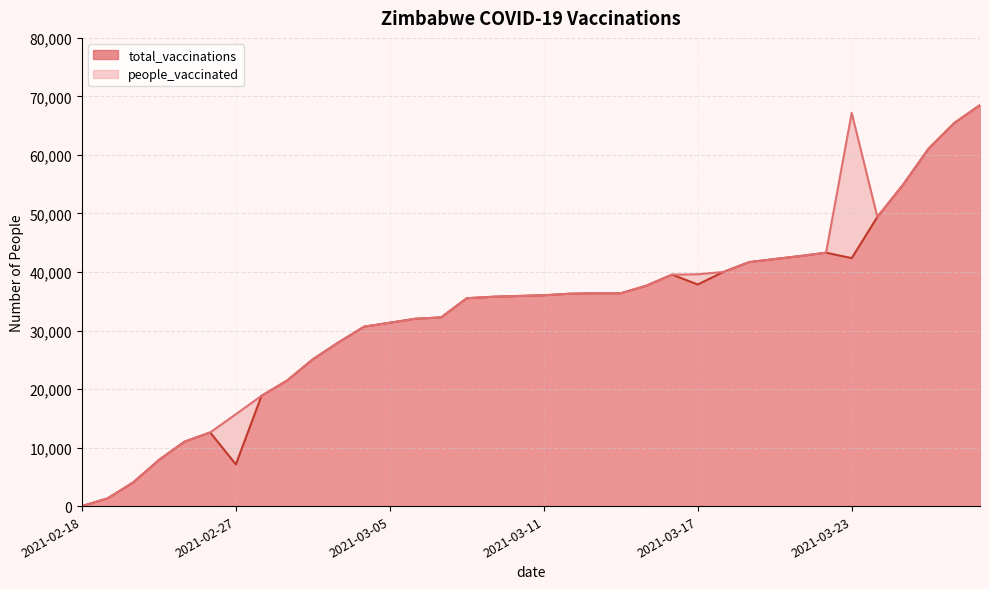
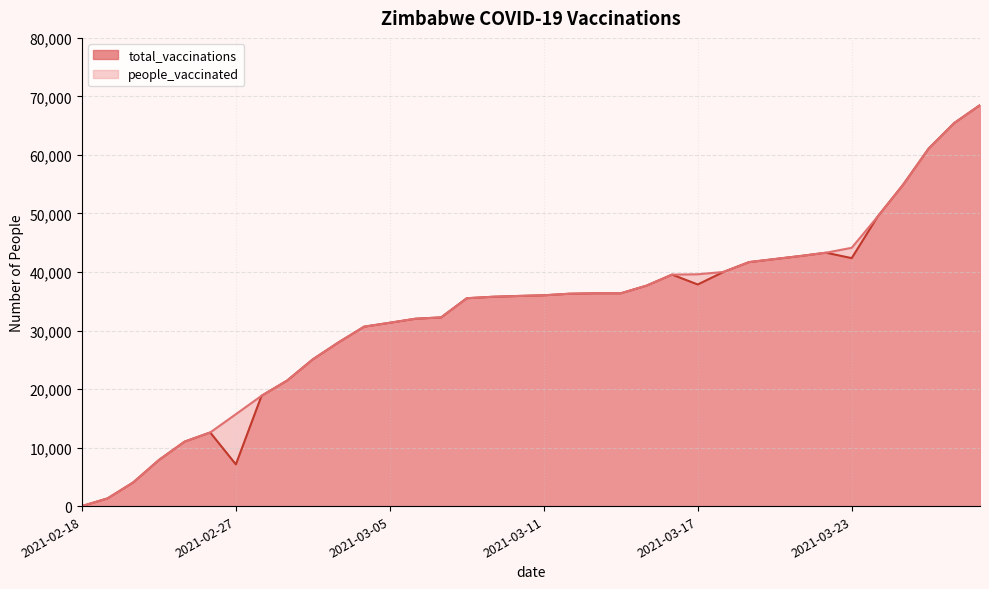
people_vaccinated, 2021-03-23: 67,000 -> 44,000
